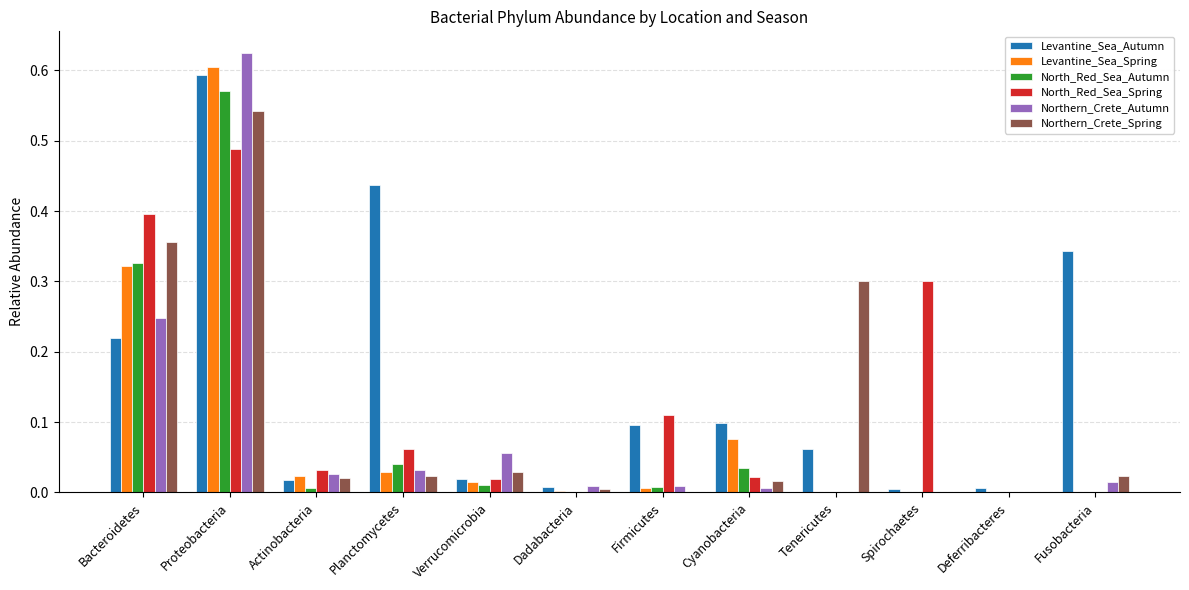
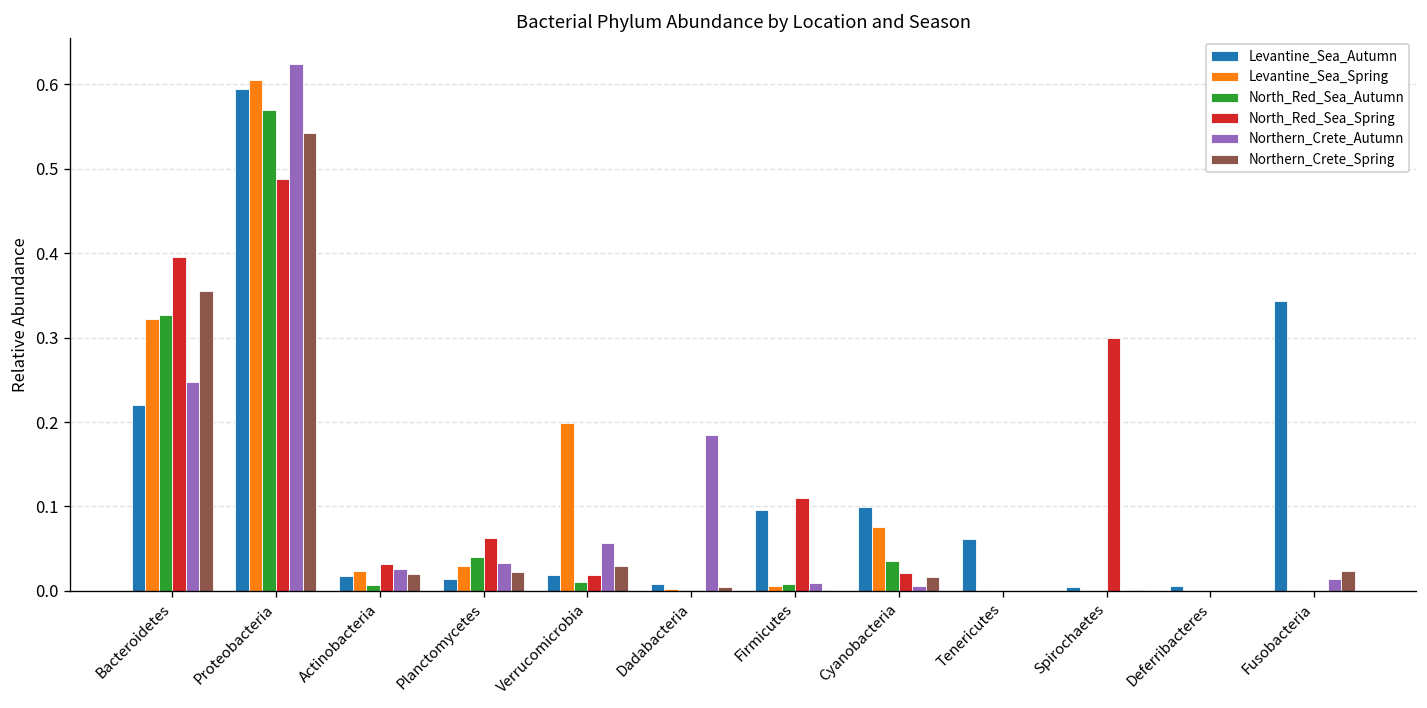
Levantine_Sea_Autumn, Planctomycetes: 0.44 -> 0.01
Levantine_Sea_Spring, Verrucomicrobia: 0.01 -> 0.20
Northern_Crete_Autumn, Dadabacteria: 0.01 -> 0.18
Northern_Crete_Spring, Tenericutes: 0.3 -> 0.0
